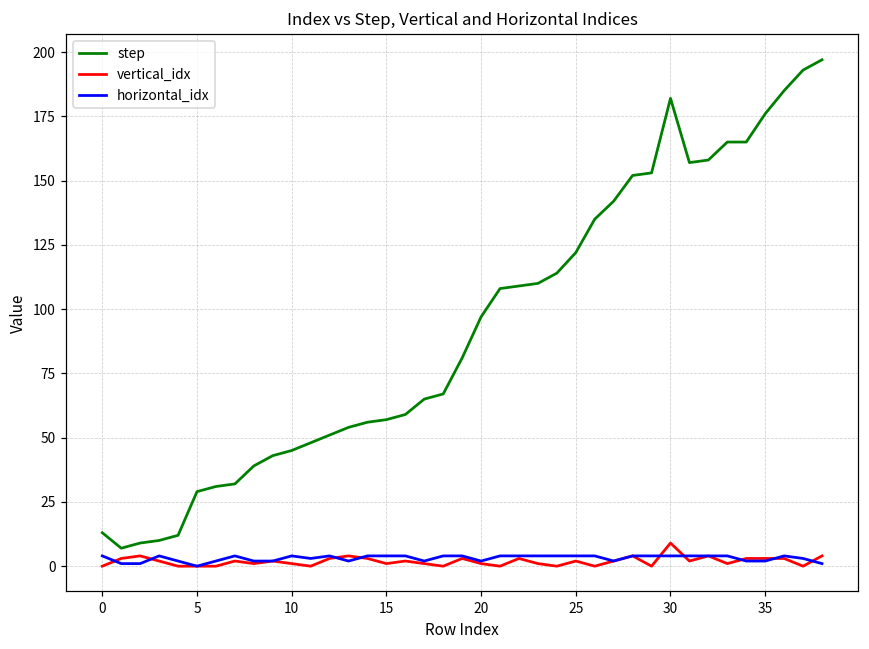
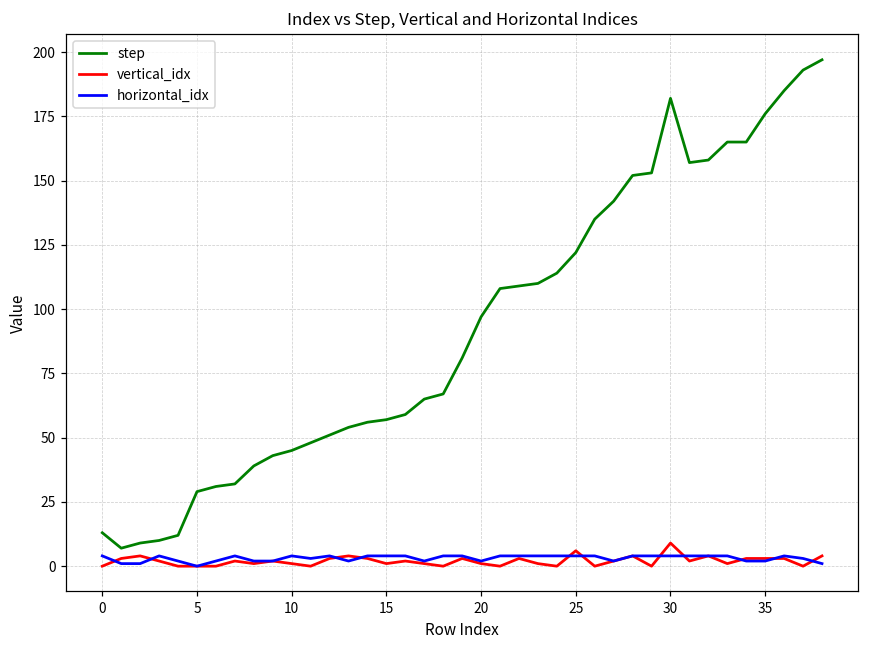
vertical_idx, 25: 2 -> 6
